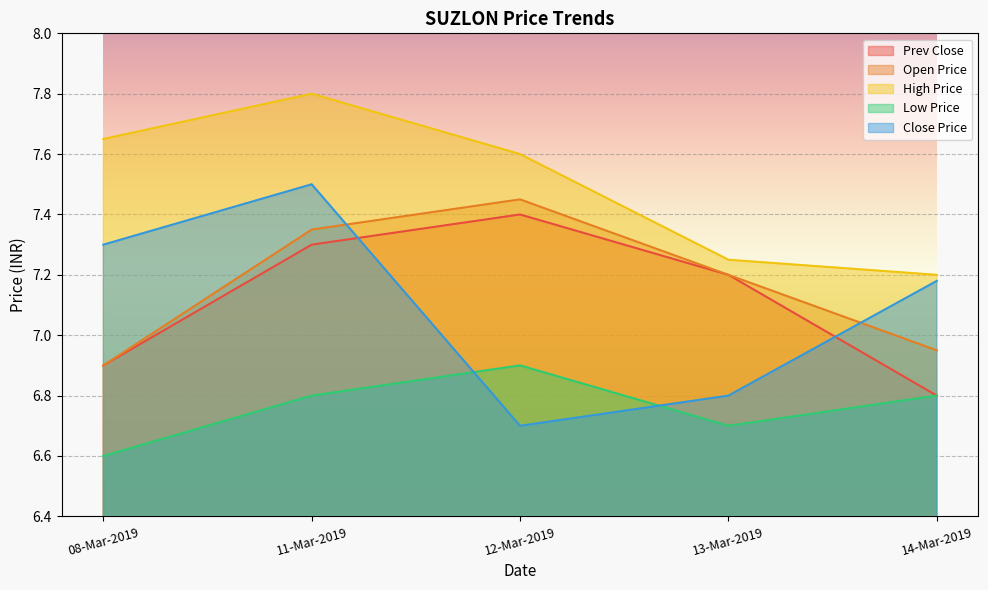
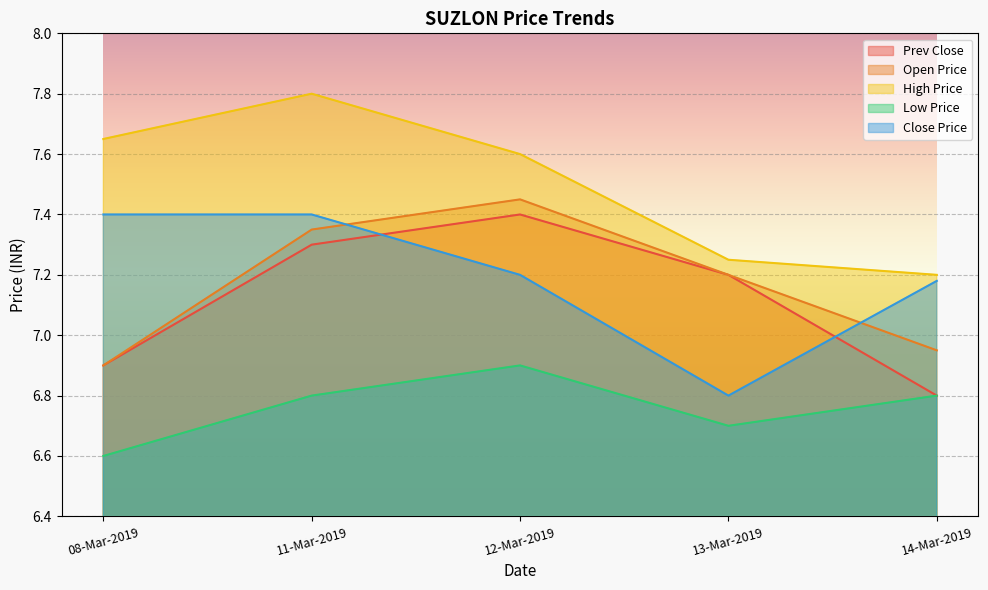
Close Price, 08-Mar-2019: 7.3 -> 7.4
Close Price, 11-Mar-2019: 7.5 -> 7.4
Close Price, 12-Mar-2019: 6.7 -> 7.2
